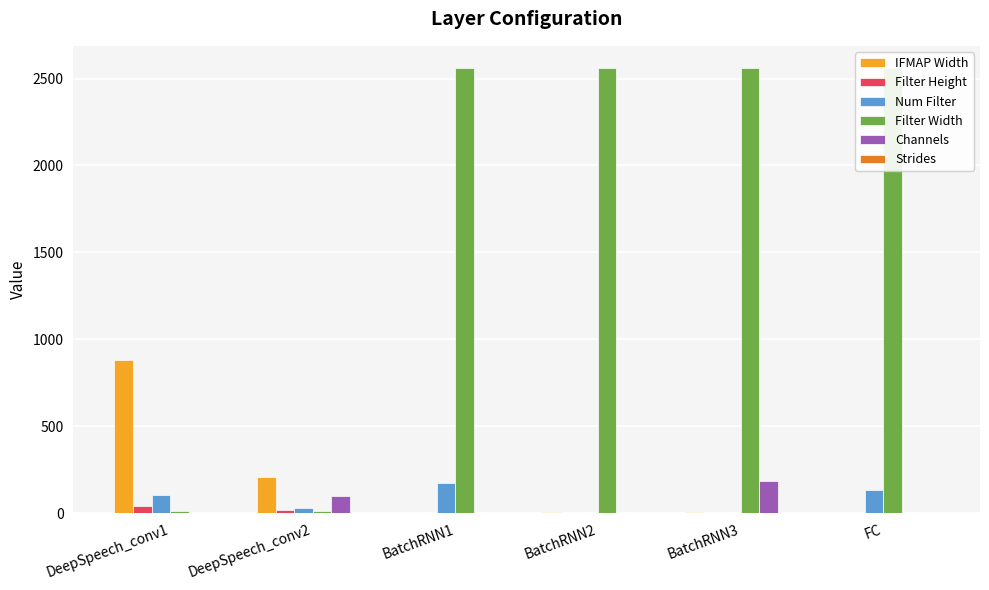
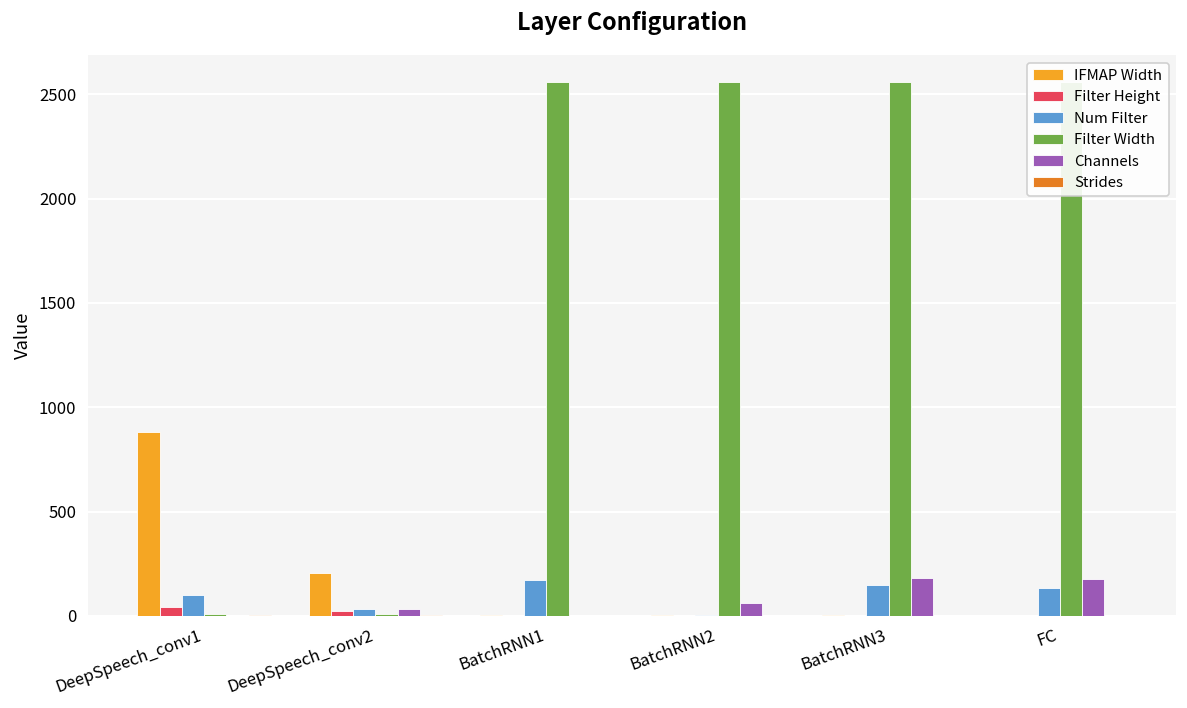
Channels, DeepSpeech_conv2: 100 -> 30
Channels, BatchRNN2: 0 -> 60
Num Filter, BatchRNN3: 0 -> 150
Channels, FC: 0 -> 180
